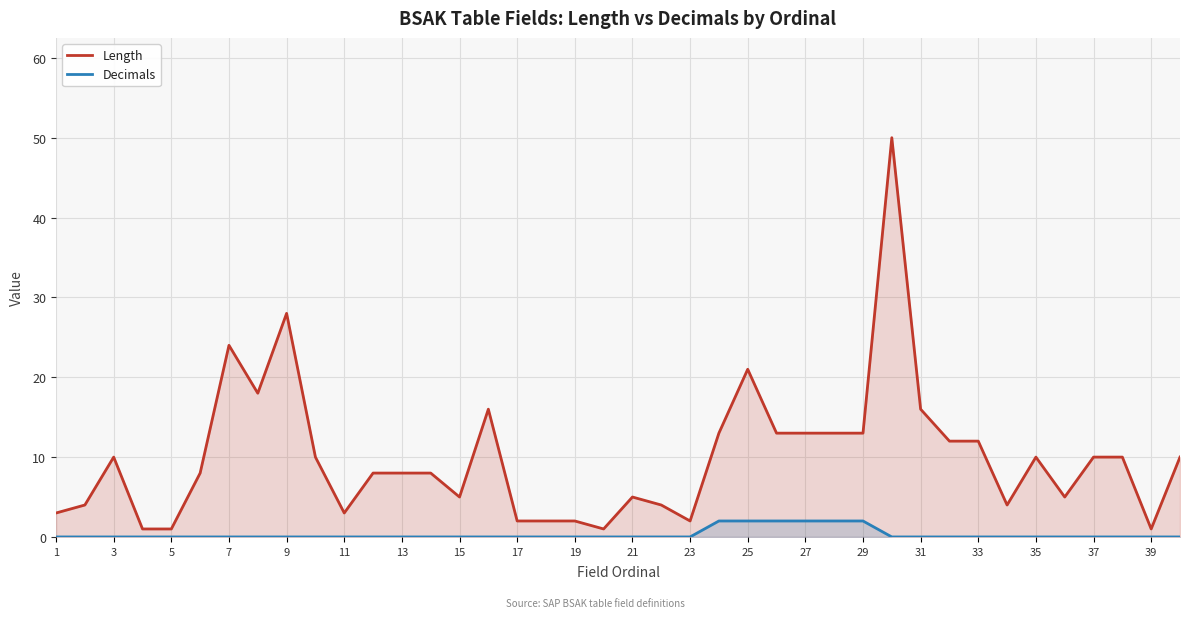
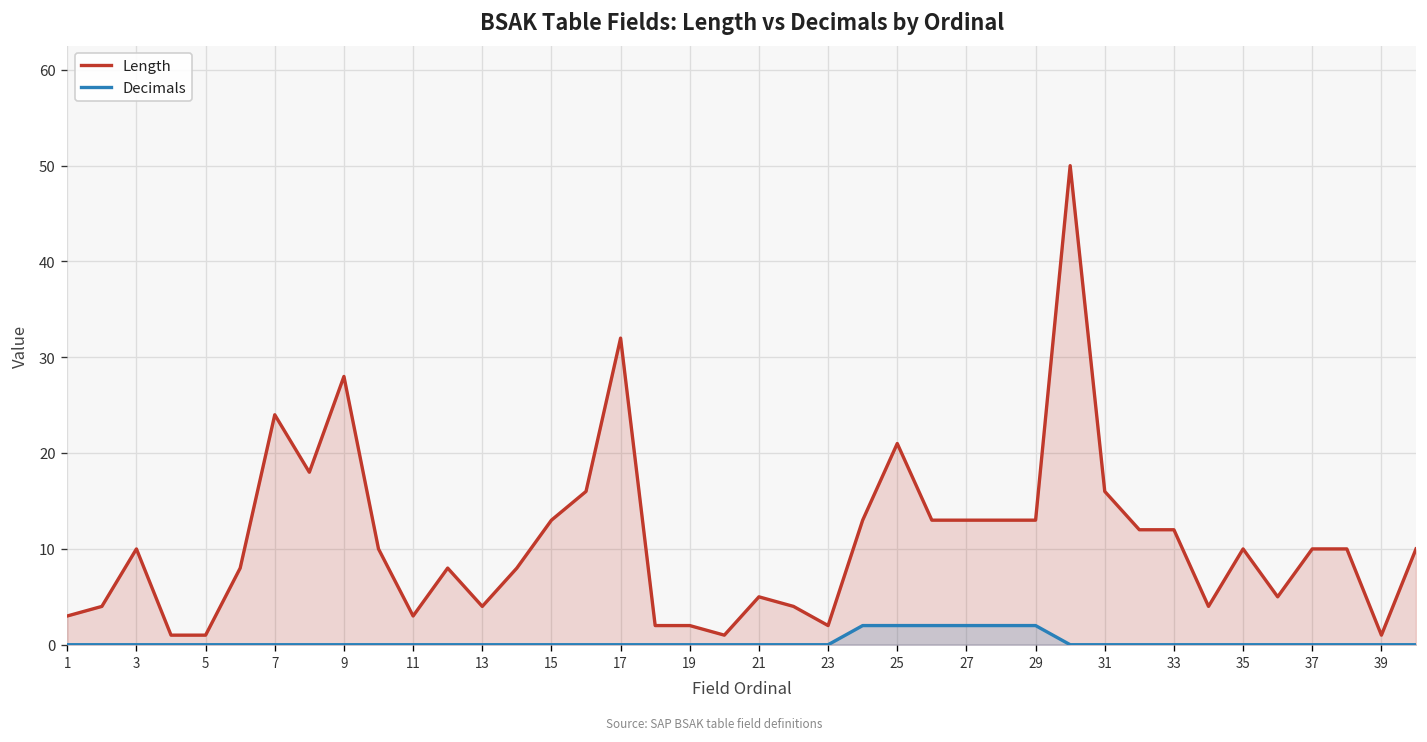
Length, 13: 8 -> 4
Length, 15: 5 -> 13
Length, 17: 2 -> 32
